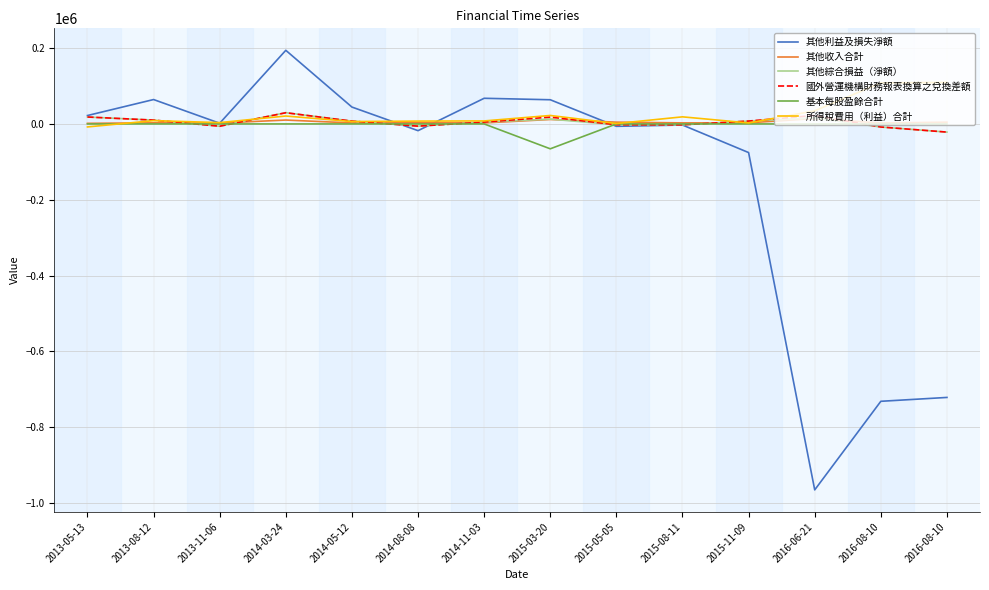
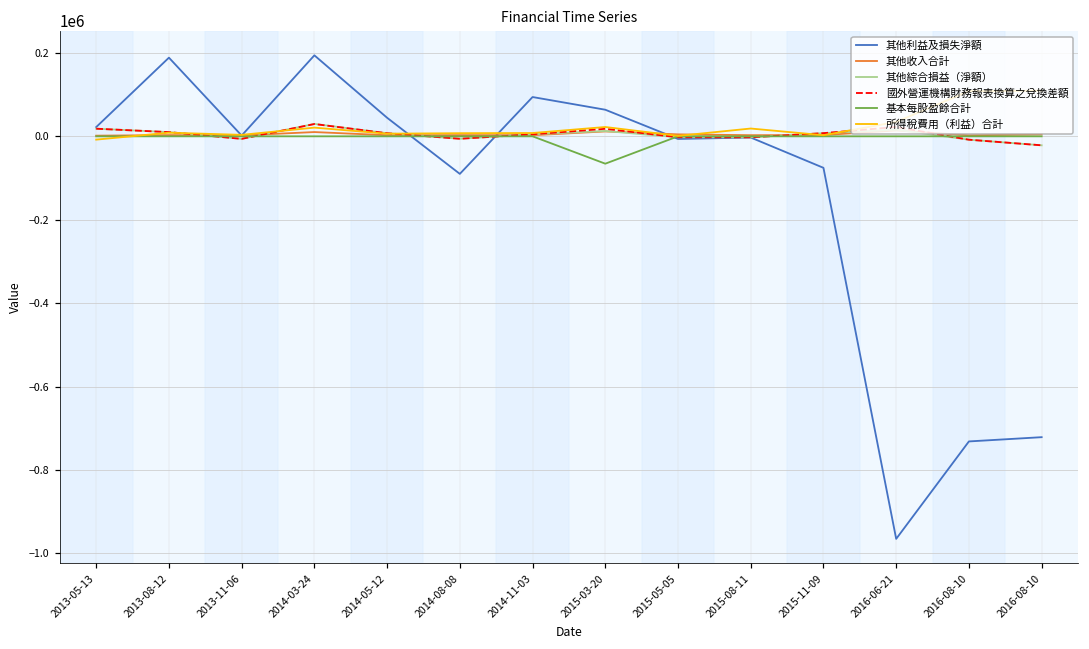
其他利益及損失淨額, 2013-08-12: 60000 -> 190000
其他利益及損失淨額, 2014-08-08: -20000 -> -90000
其他利益及損失淨額, 2014-11-03: 70000 -> 90000
